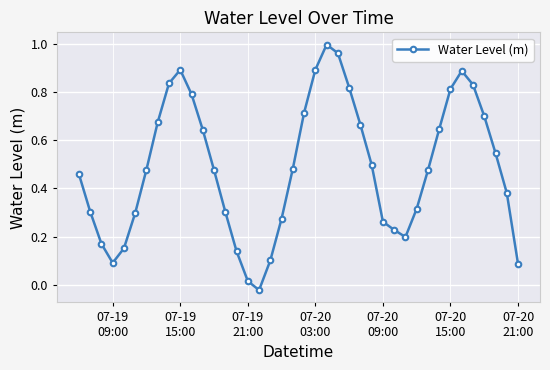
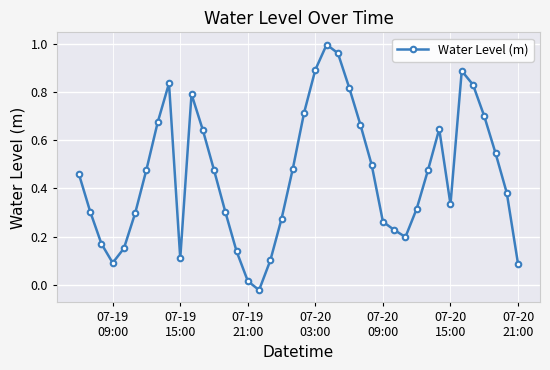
07-19 15:00: 0.89 -> 0.11
07-20 15:00: 0.81 -> 0.33
